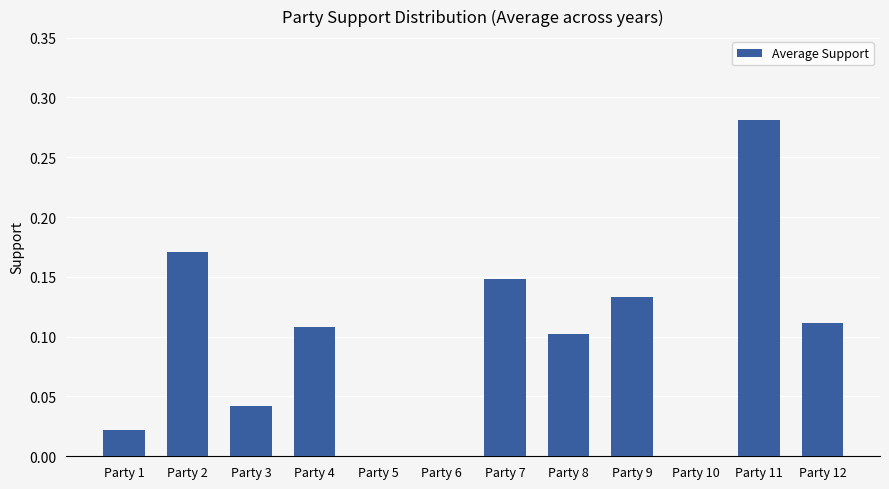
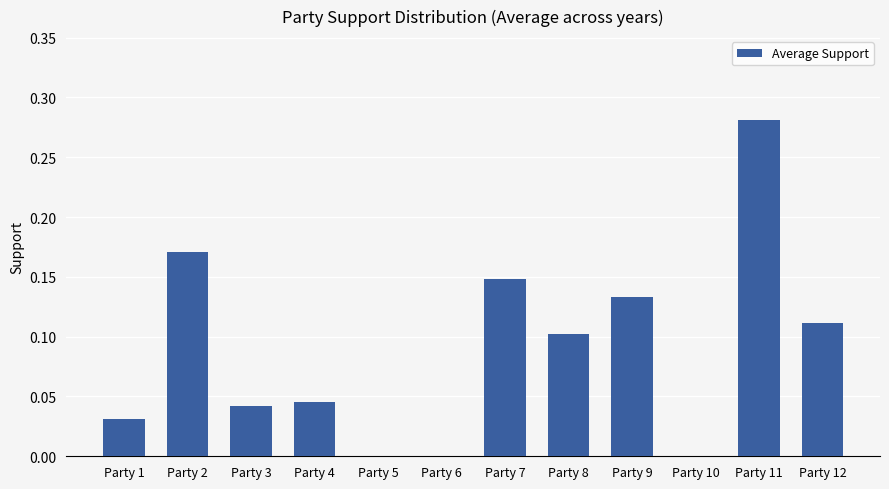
Party 1: 0.022 -> 0.031
Party 4: 0.108 -> 0.045
